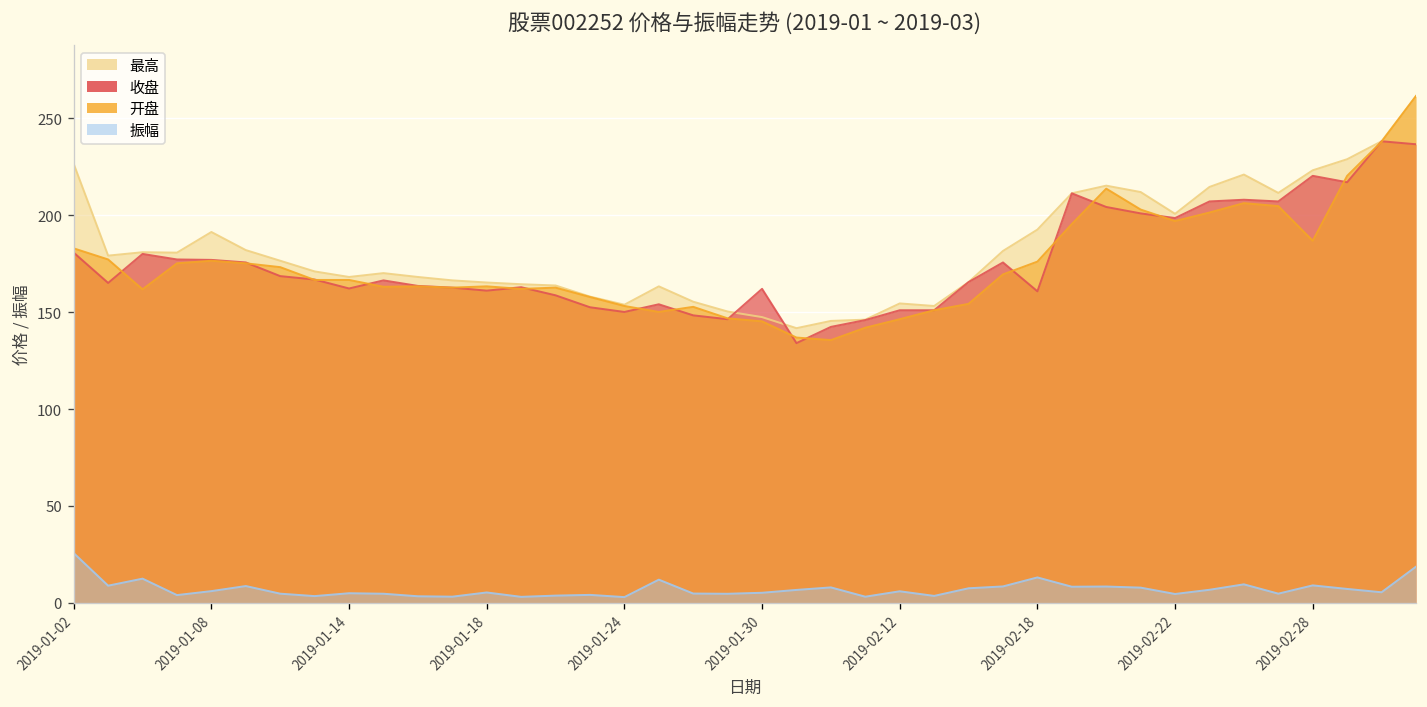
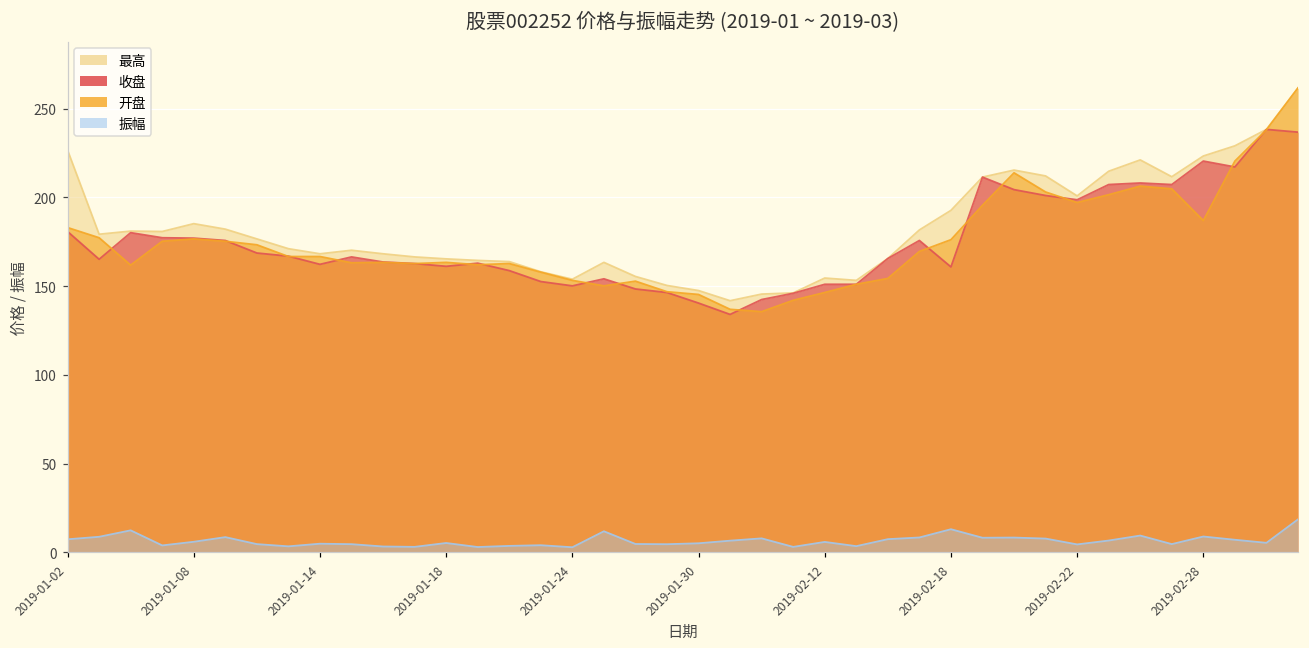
振幅, 2019-01-02: 26 -> 7
最高, 2019-01-08: 191 -> 185
收盘, 2019-01-30: 162 -> 140
